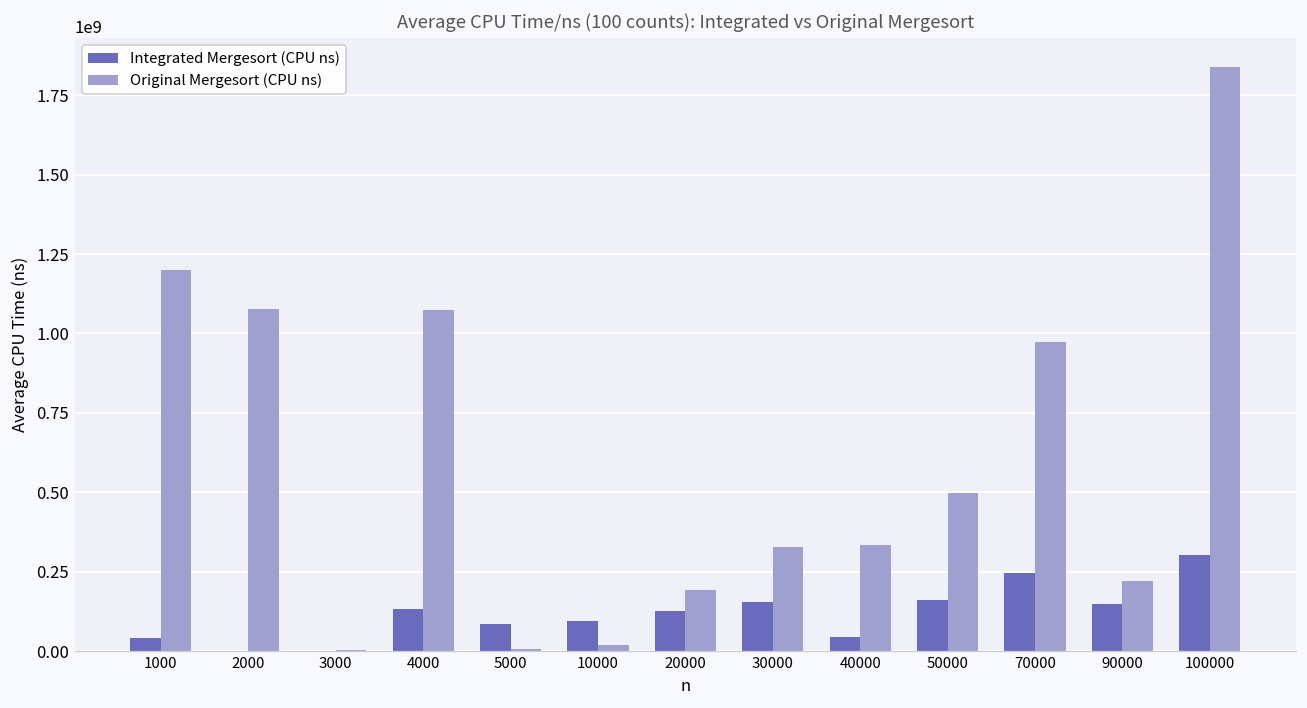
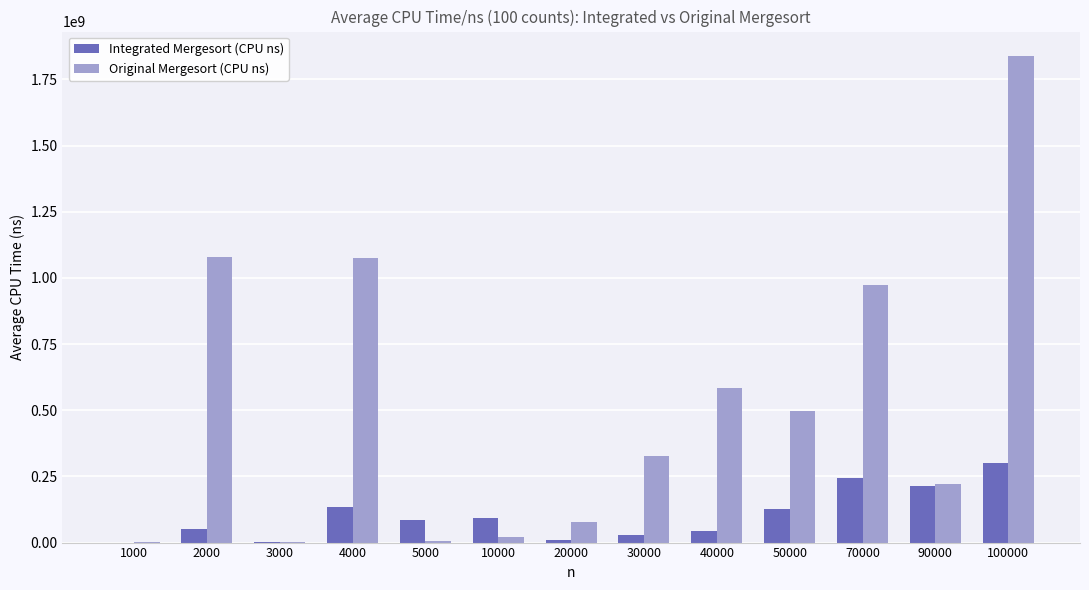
Integrated Mergesort (CPU ns), 1000: 40000000 -> 0
Original Mergesort (CPU ns), 1000: 1200000000 -> 0
Integrated Mergesort (CPU ns), 2000: 0 -> 50000000
Integrated Mergesort (CPU ns), 20000: 130000000 -> 10000000
Original Mergesort (CPU ns), 20000: 190000000 -> 80000000
Integrated Mergesort (CPU ns), 30000: 150000000 -> 30000000
Original Mergesort (CPU ns), 40000: 330000000 -> 580000000
Integrated Mergesort (CPU ns), 50000: 160000000 -> 130000000
Integrated Mergesort (CPU ns), 90000: 150000000 -> 220000000
